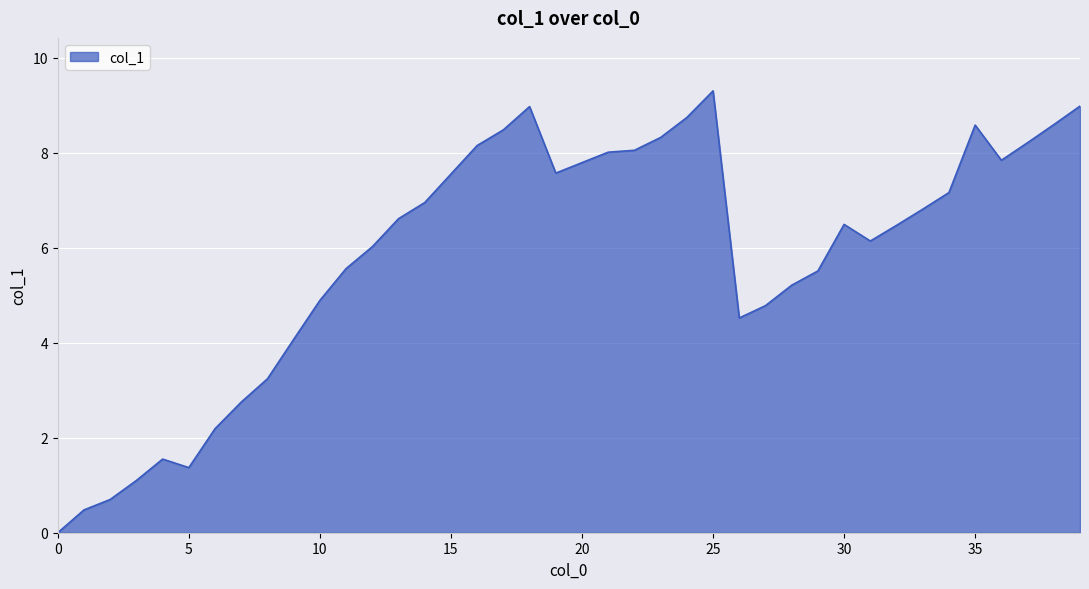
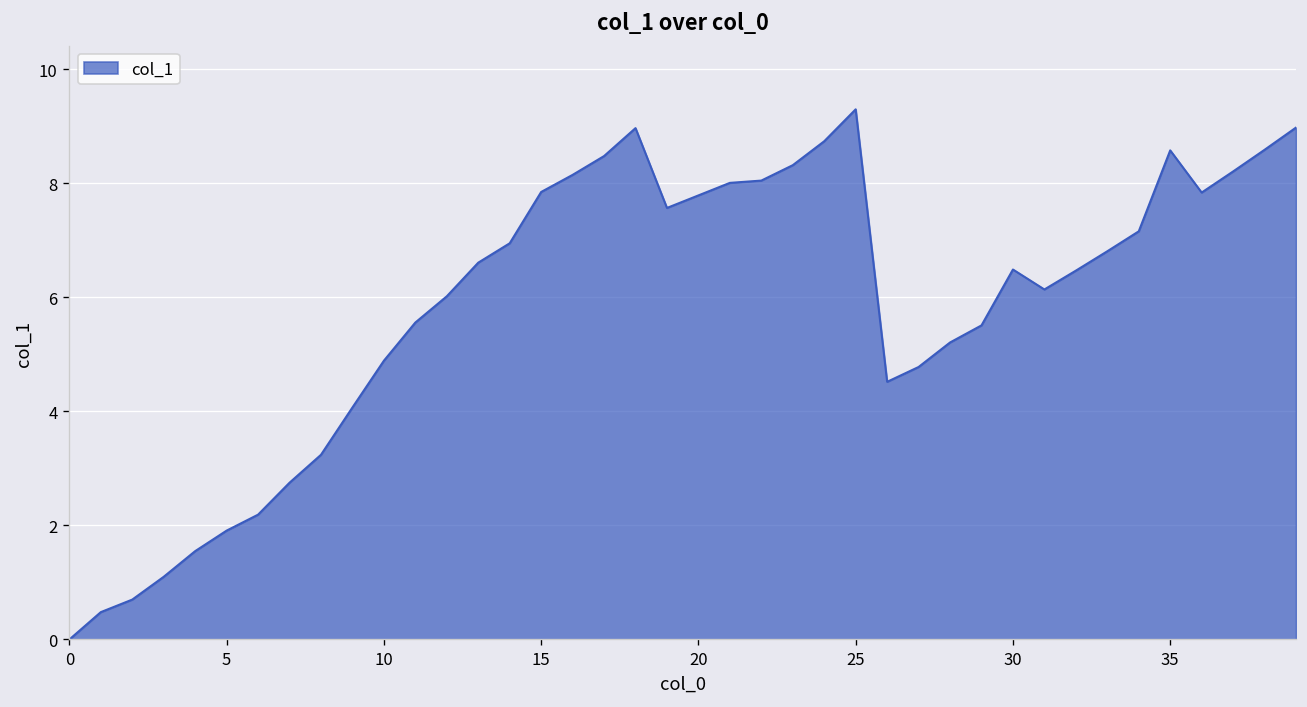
5: 1.4 -> 1.9
15: 7.6 -> 7.9
